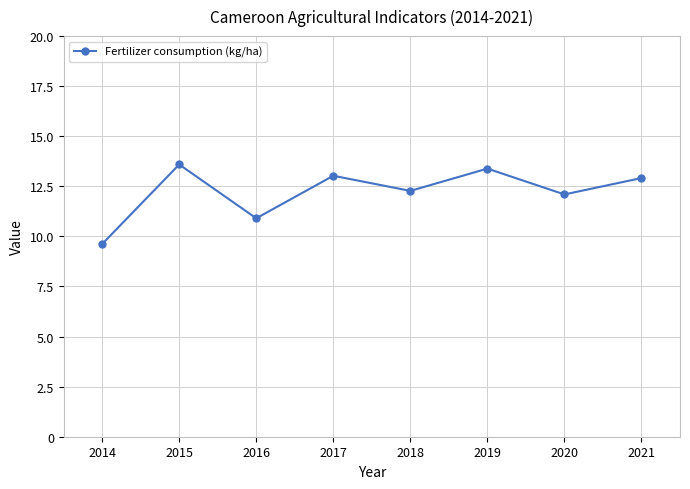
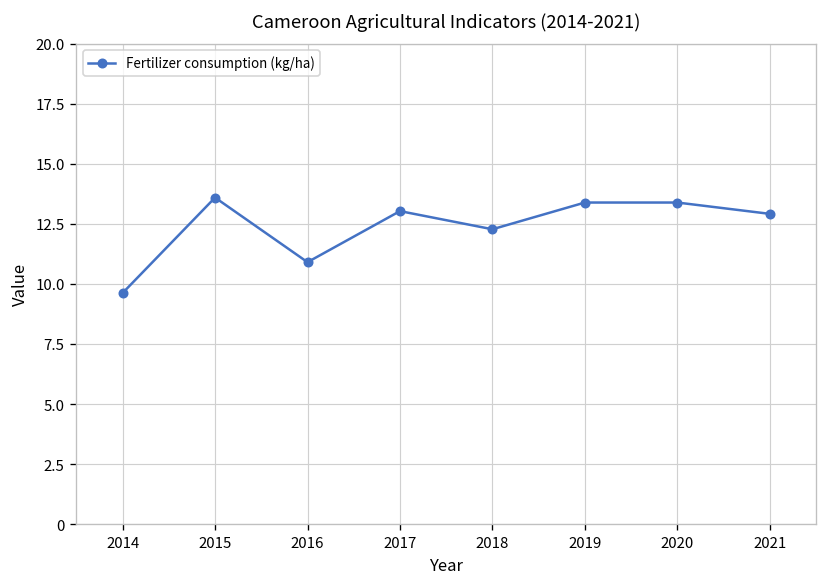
2020: 12.1 -> 13.4
